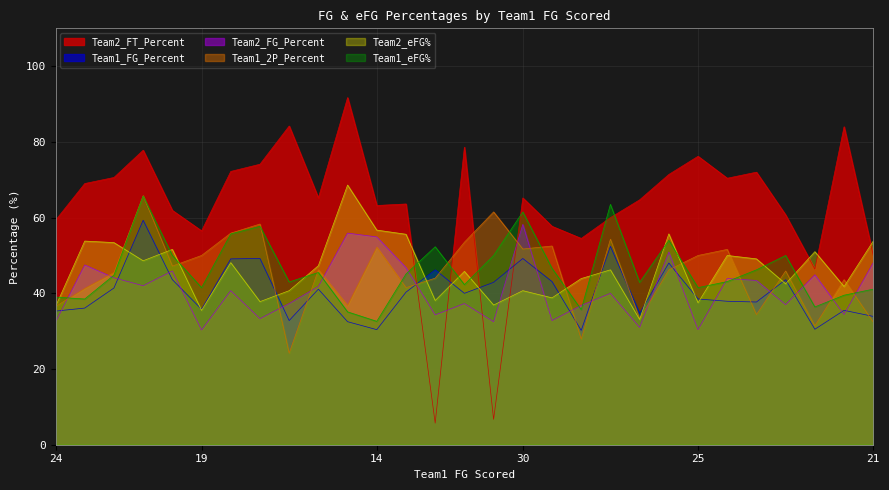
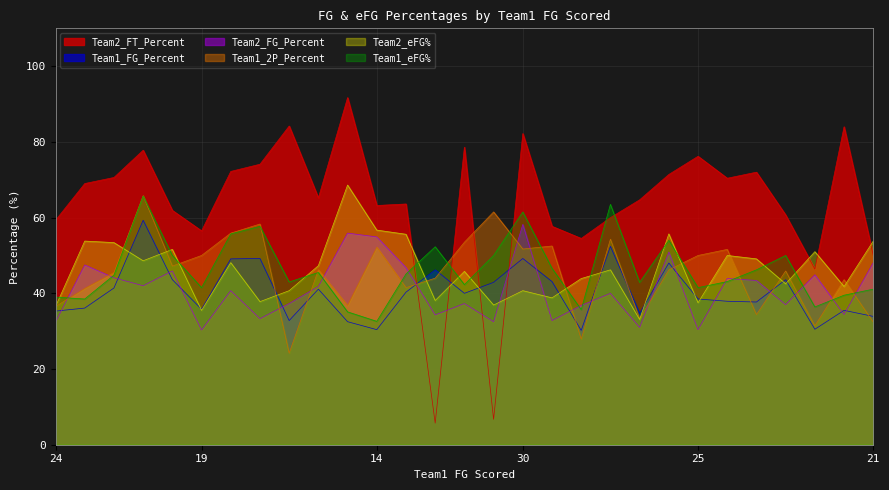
Team2_FT_Percent, 30: 65 -> 82
